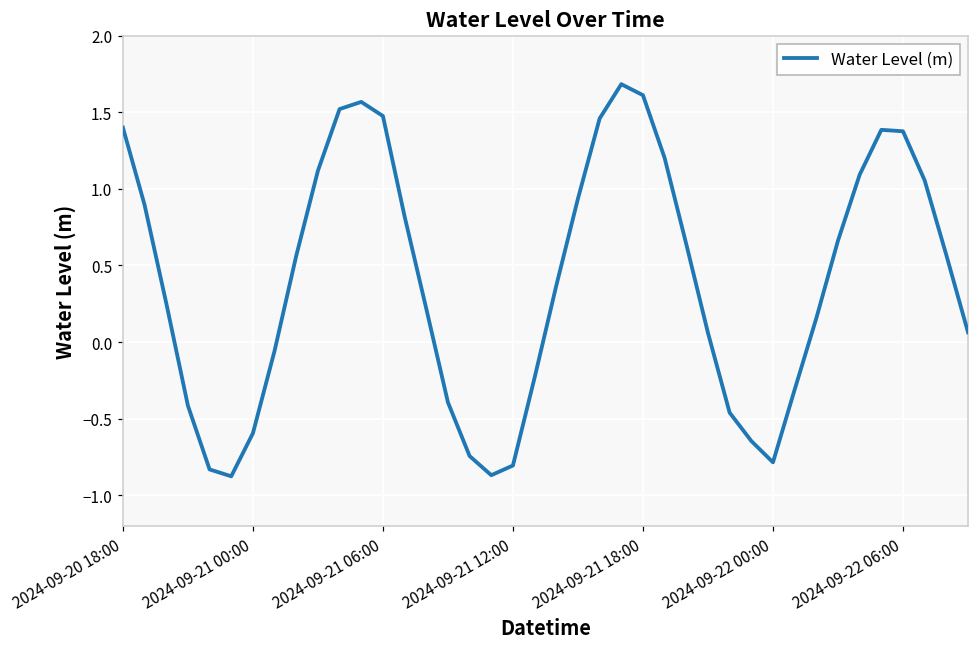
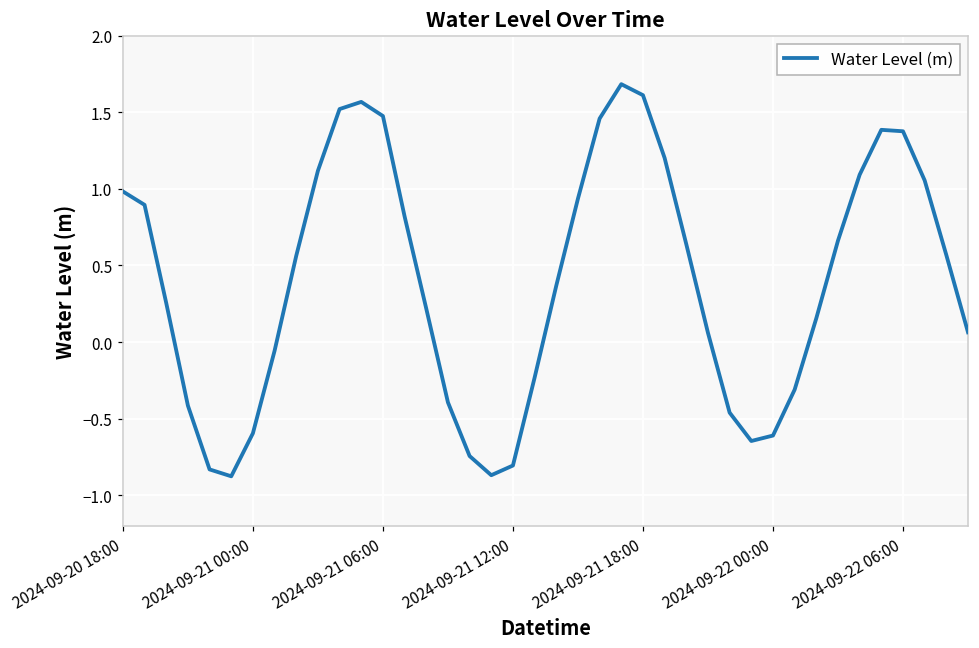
2024-09-20 18:00: 1.40 -> 0.98
2024-09-22 00:00: -0.79 -> -0.61
